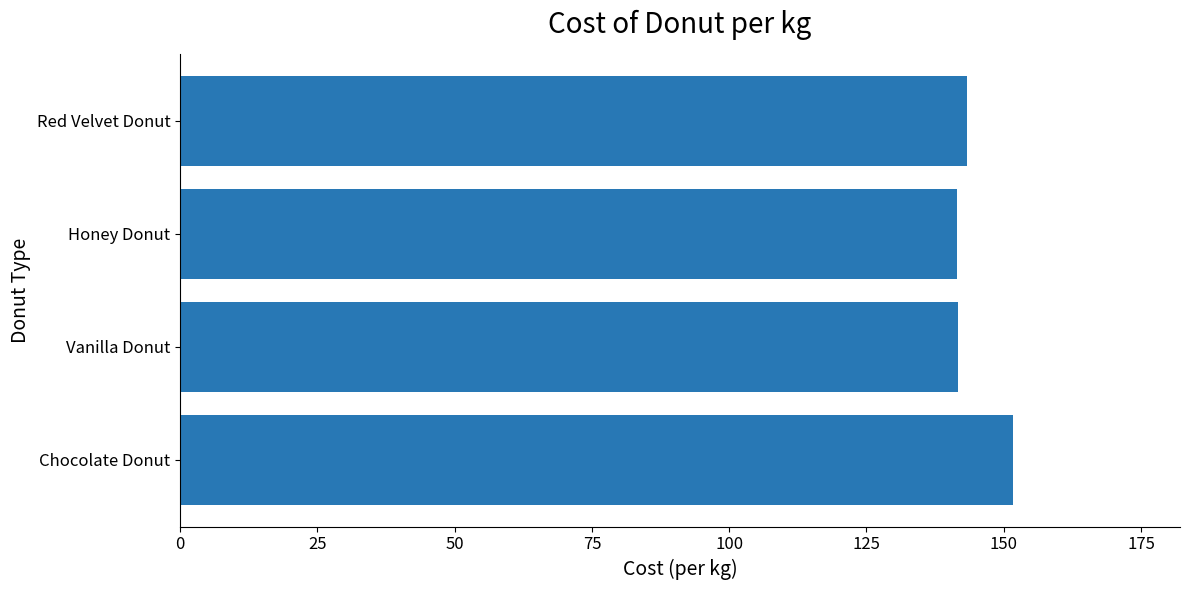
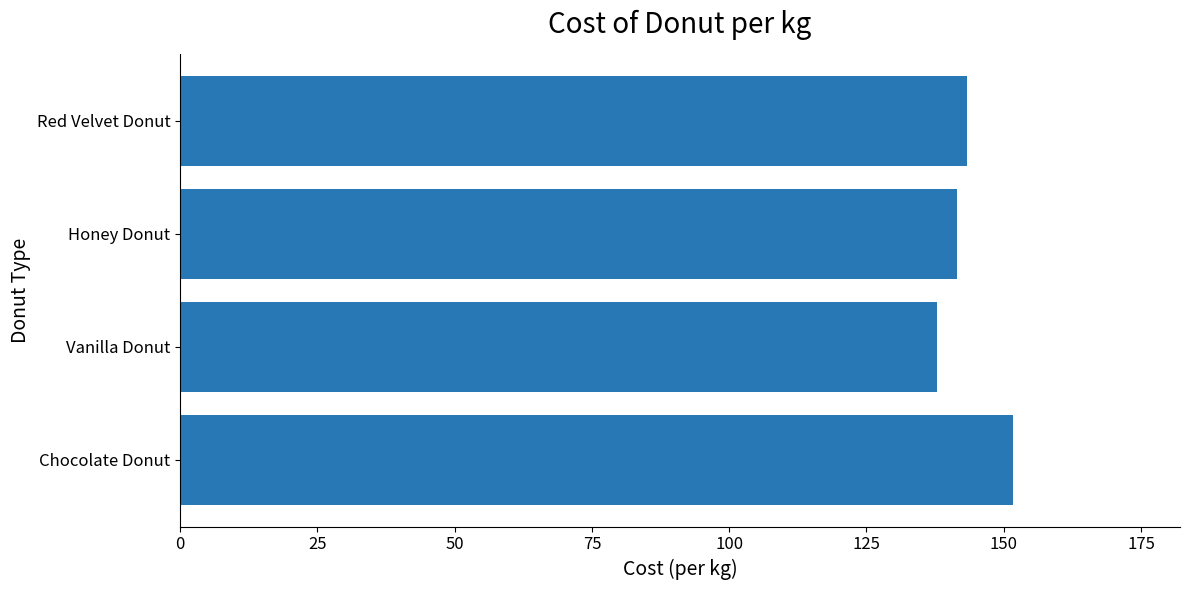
Vanilla Donut: 142 -> 138
